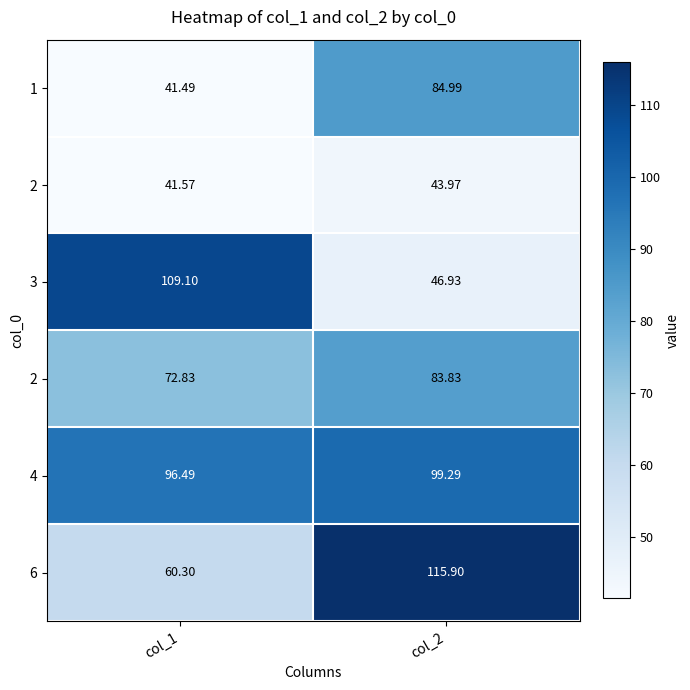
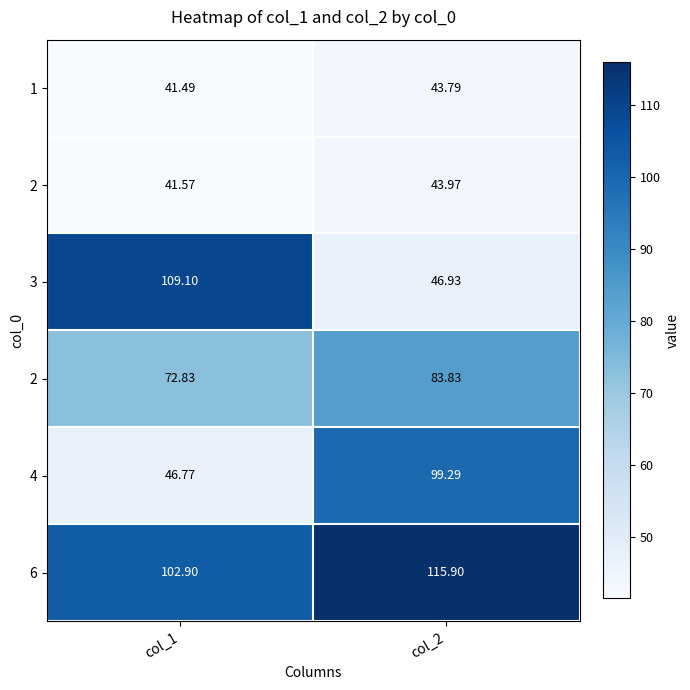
1, col_2: 84.99 -> 43.79
4, col_1: 96.49 -> 46.77
6, col_1: 60.30 -> 102.90
